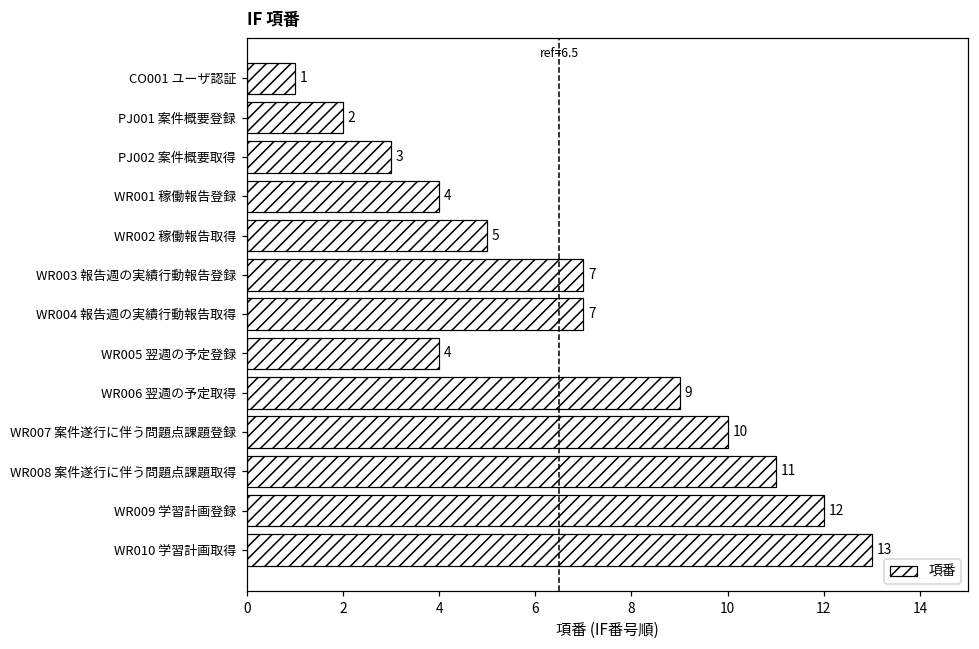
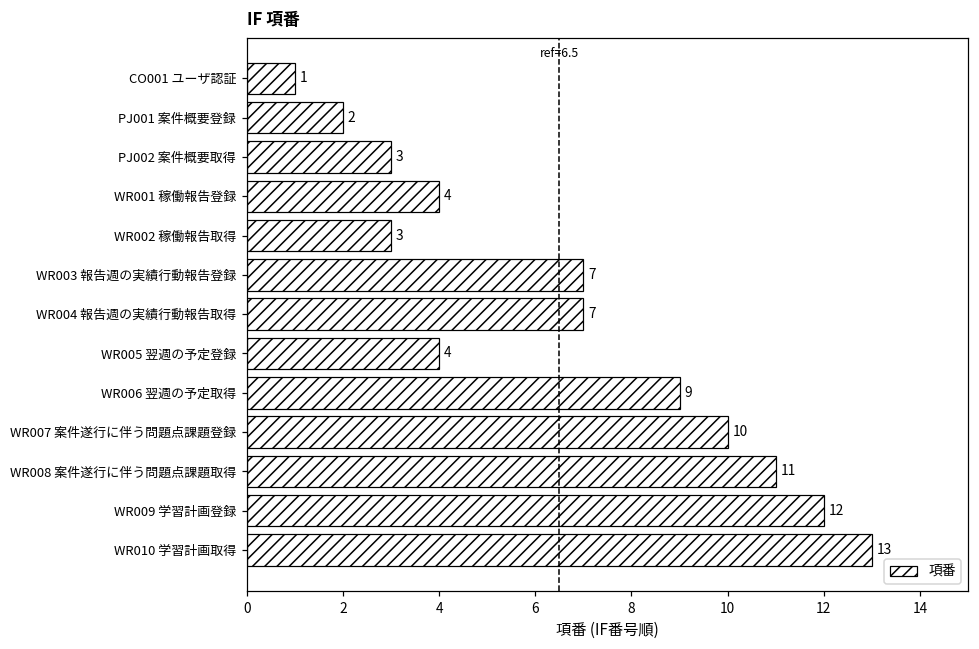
WR002 稼働報告取得: 5 -> 3
